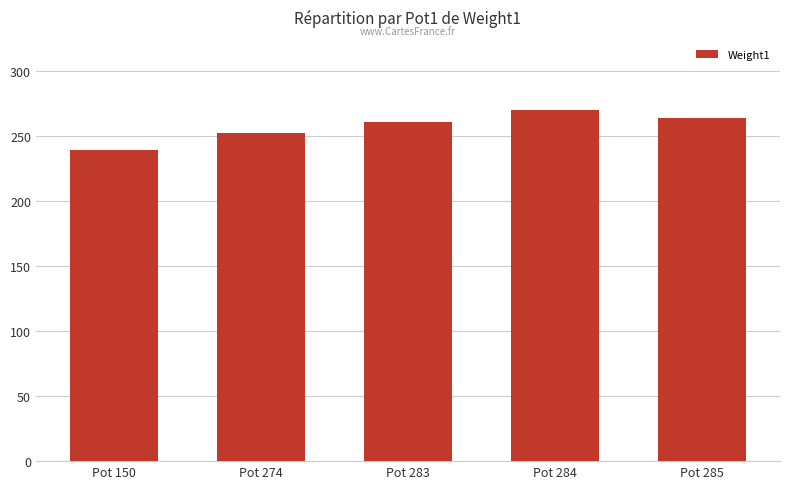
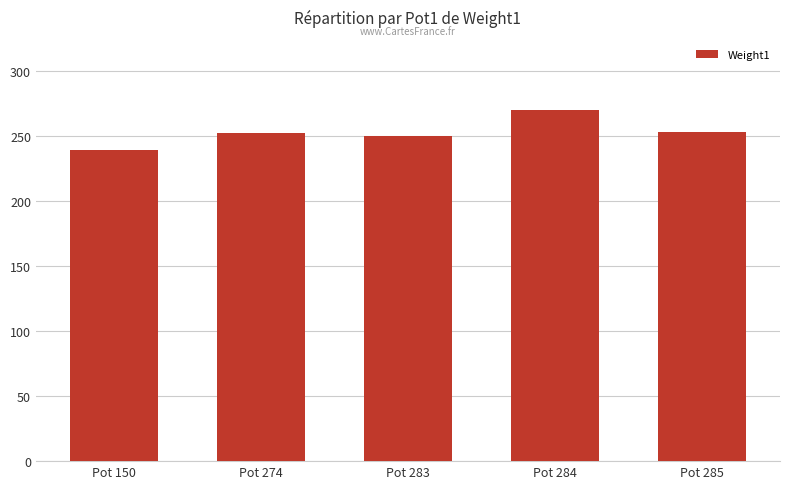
Pot 283: 261 -> 250
Pot 285: 264 -> 253
